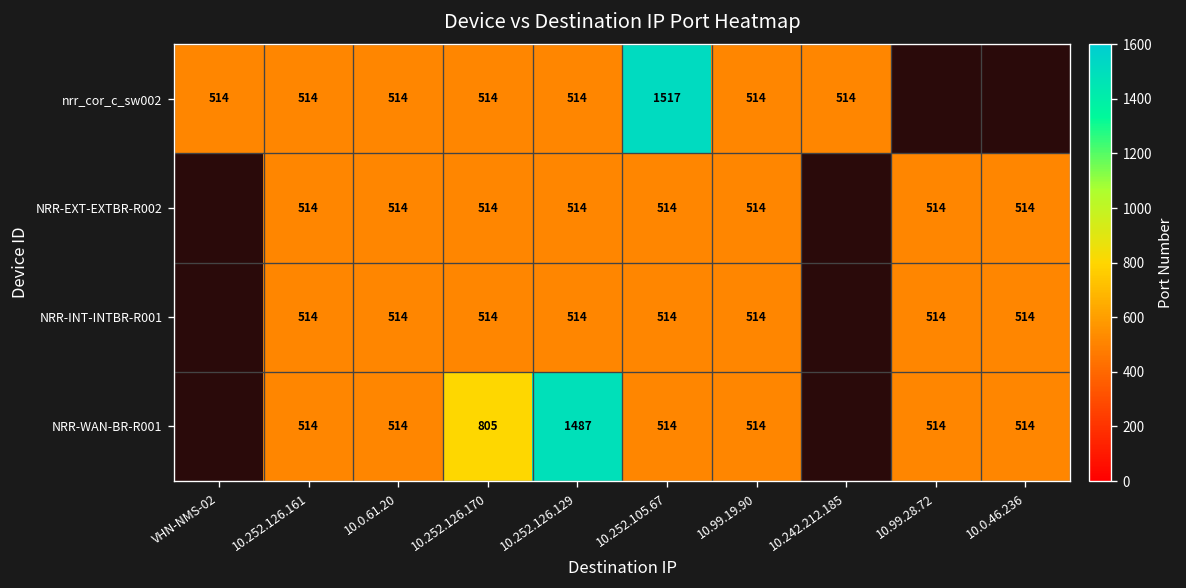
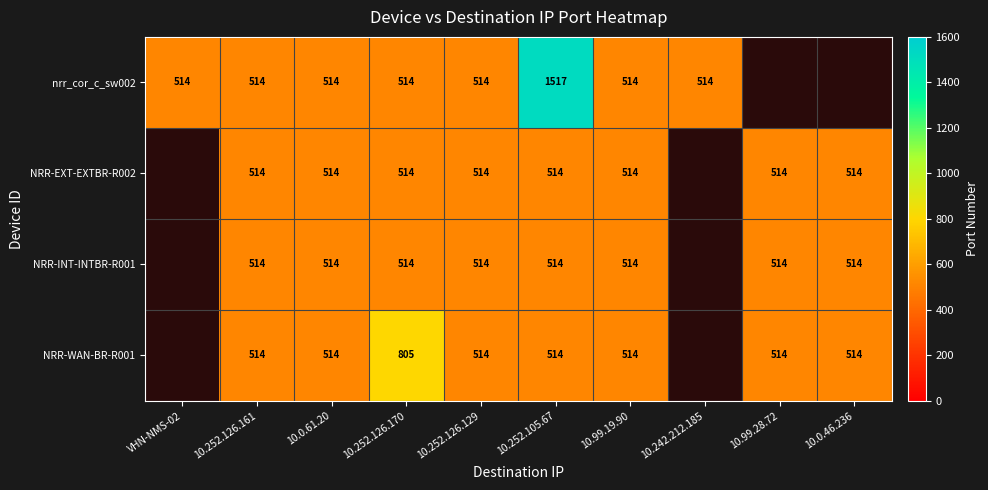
NRR-WAN-BR-R001, 10.252.126.129: 1487 -> 514
